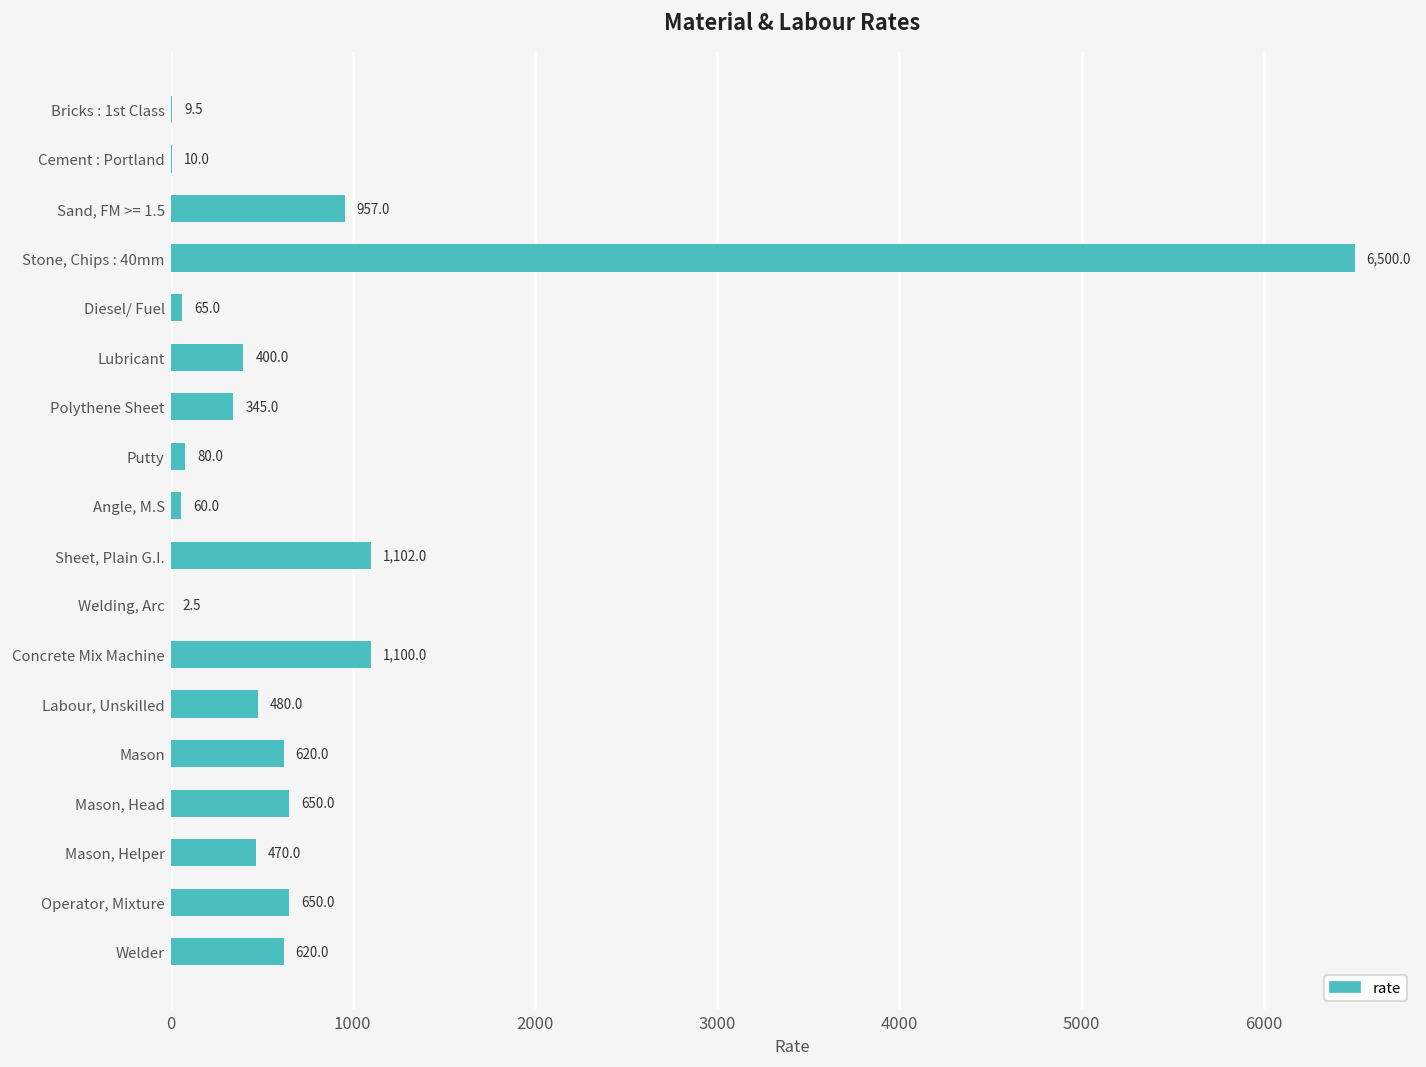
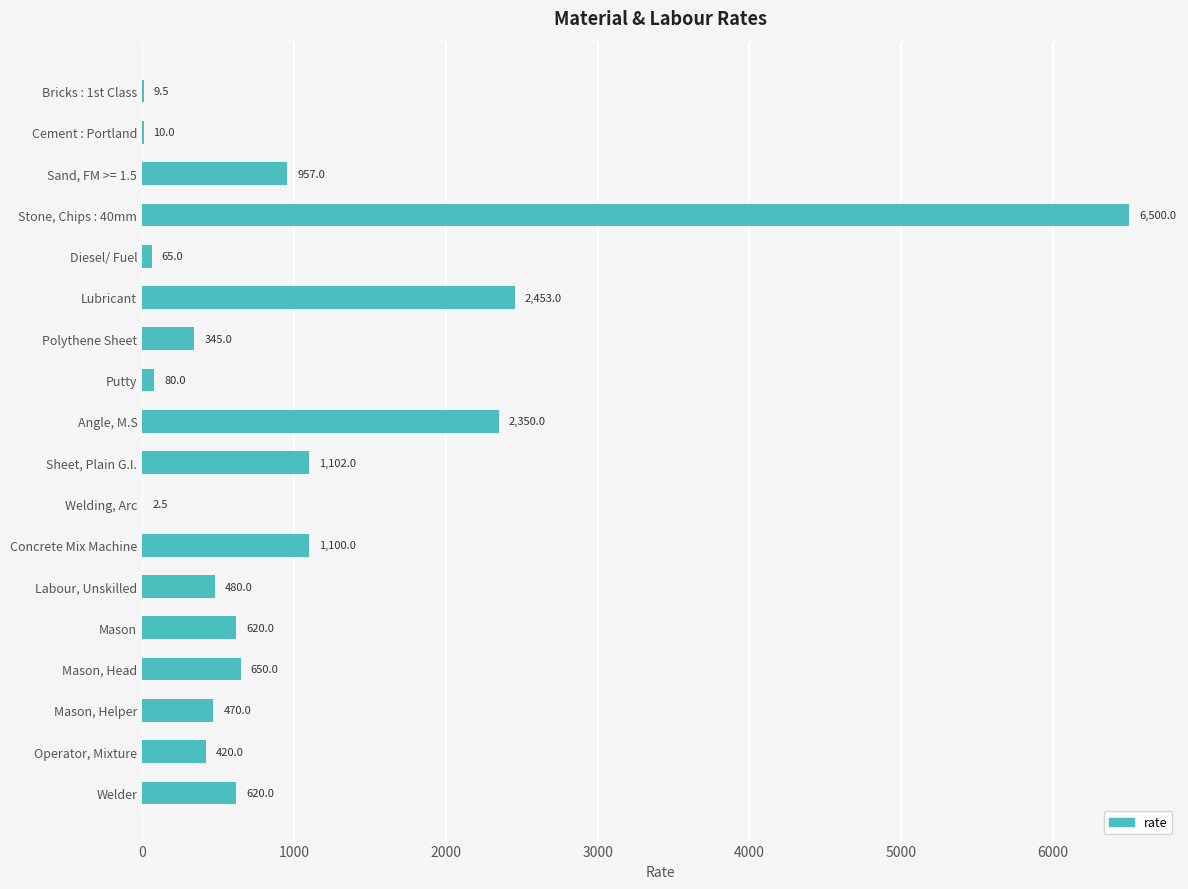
Lubricant: 400.0 -> 2,453.0
Angle, M.S: 60.0 -> 2,350.0
Operator, Mixture: 650.0 -> 420.0
